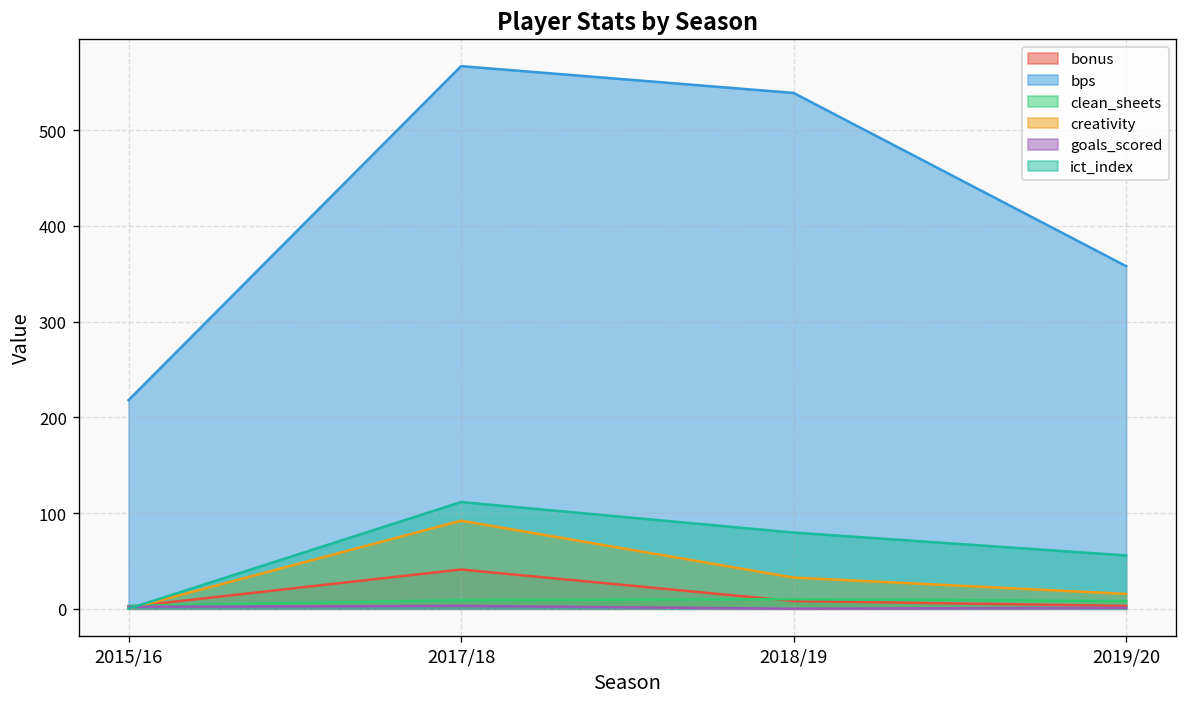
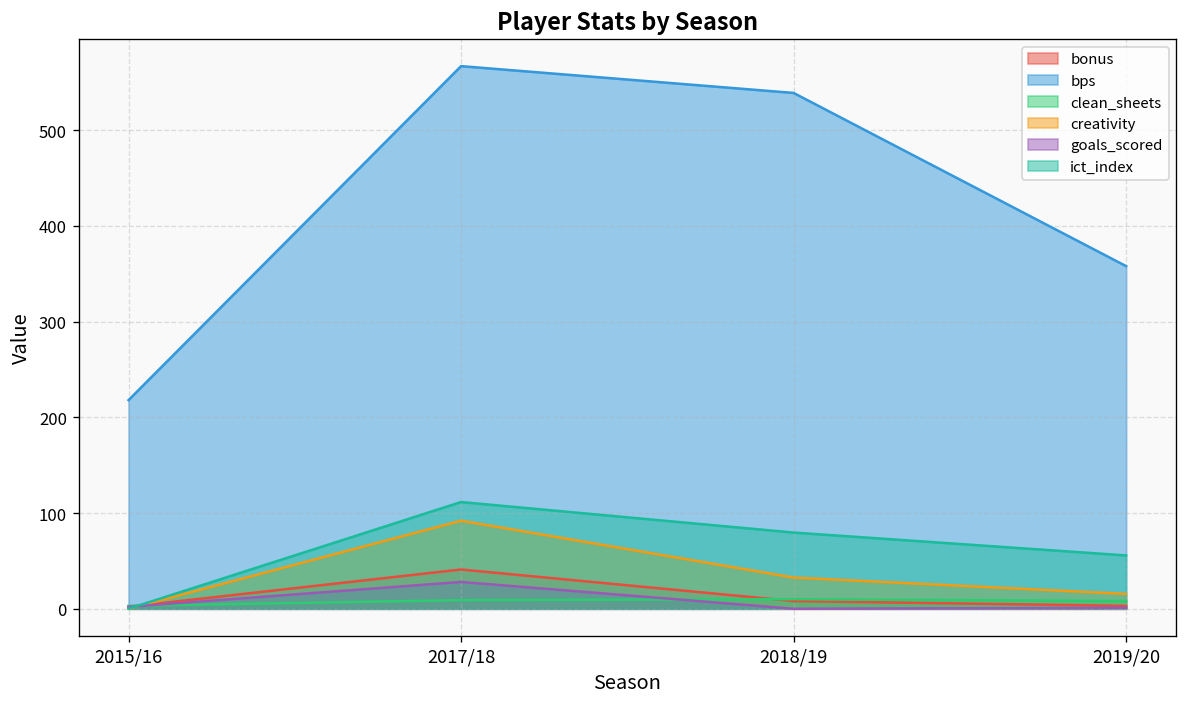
goals_scored, 2017/18: 0 -> 30
